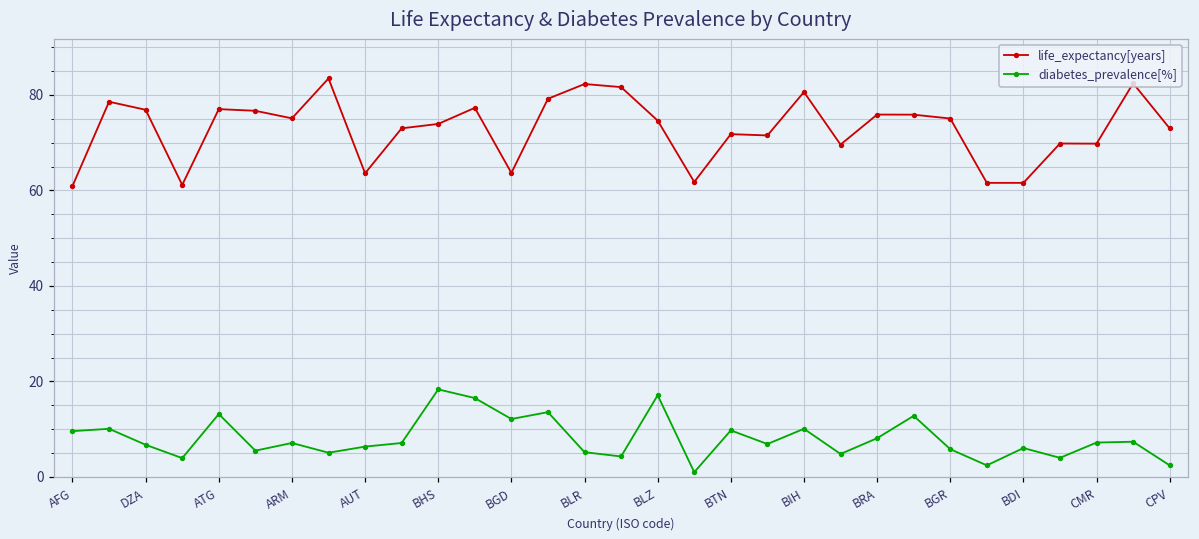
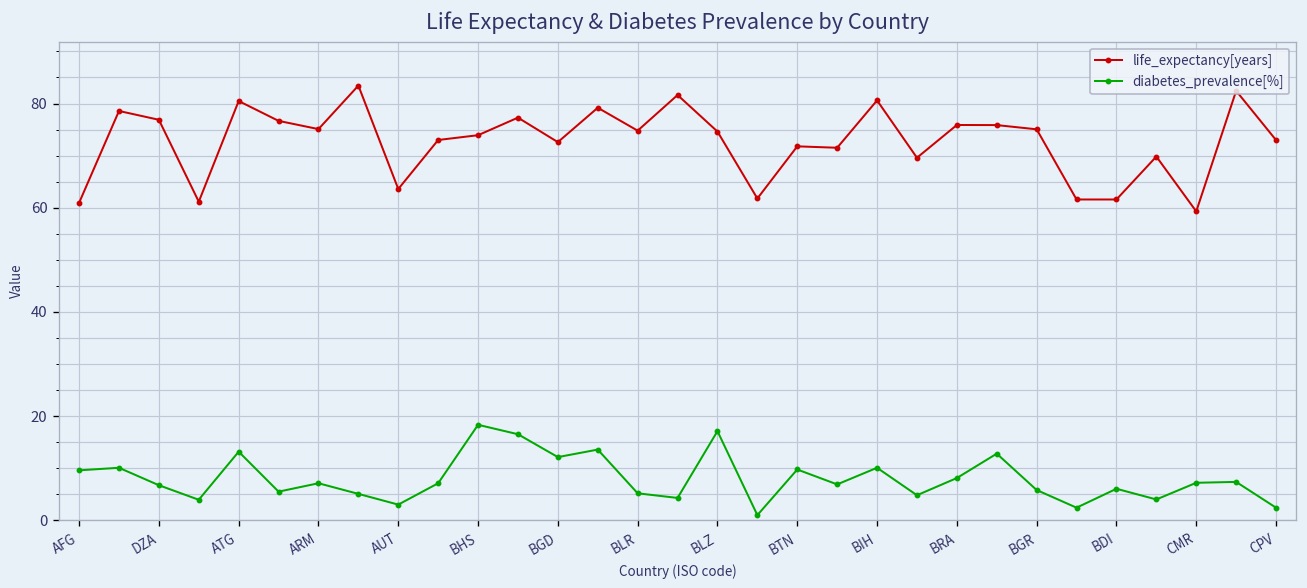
life_expectancy[years], ATG: 77 -> 80
diabetes_prevalence[%], AUT: 6 -> 3
life_expectancy[years], BGD: 64 -> 73
life_expectancy[years], BLR: 82 -> 75
life_expectancy[years], CMR: 70 -> 59
